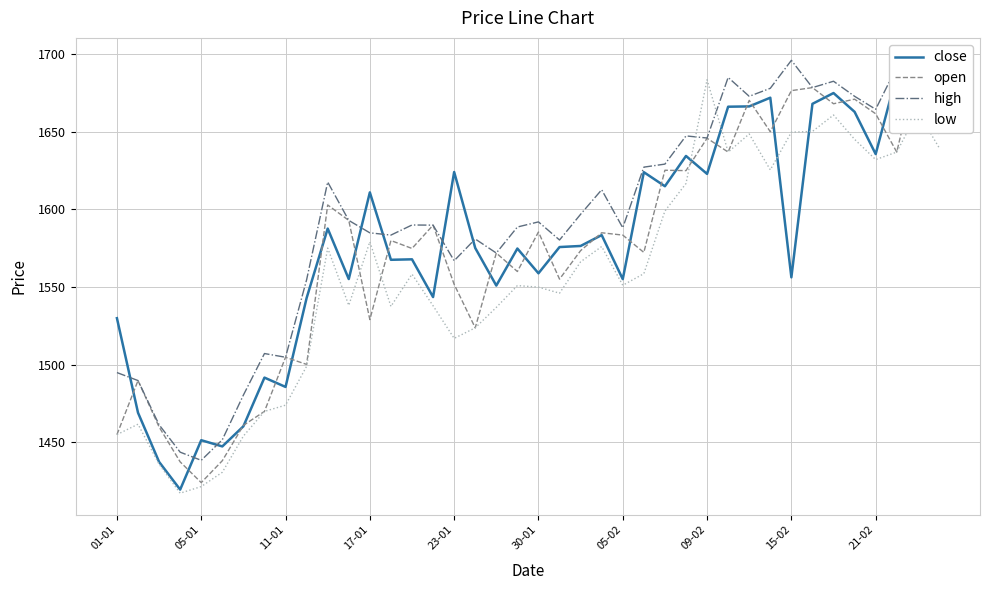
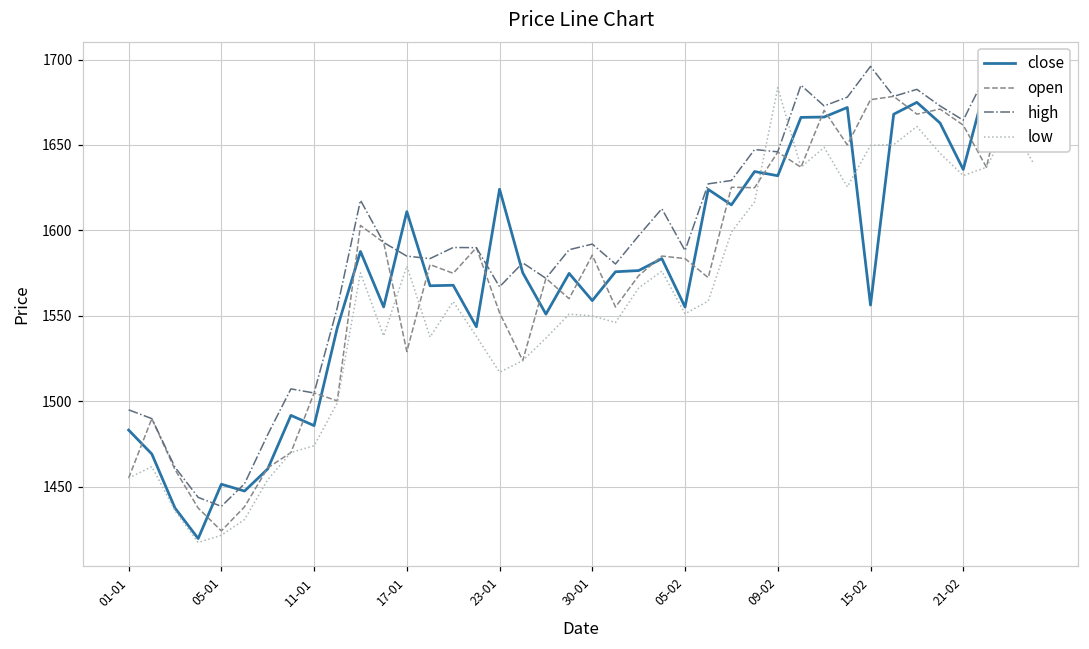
close, 01-01: 1530 -> 1483
close, 09-02: 1623 -> 1632
